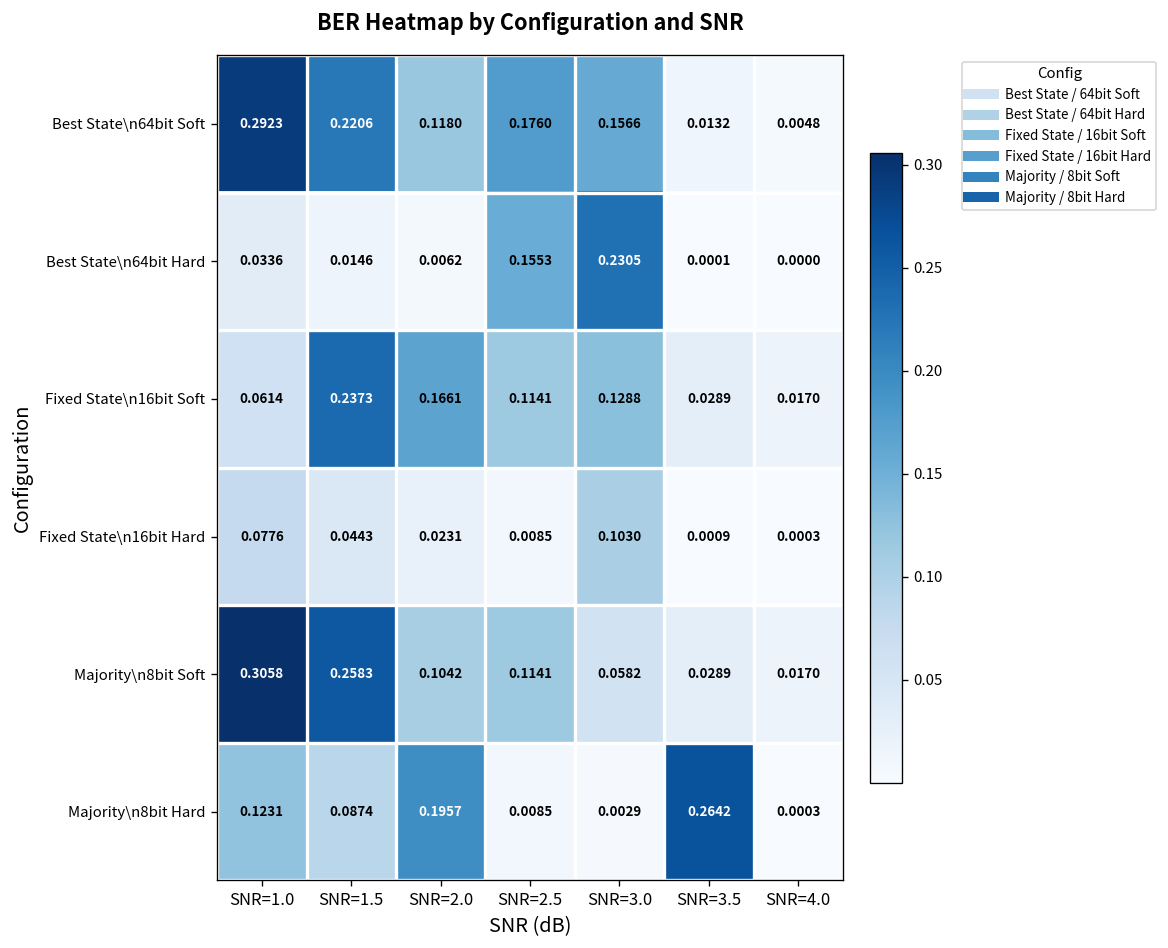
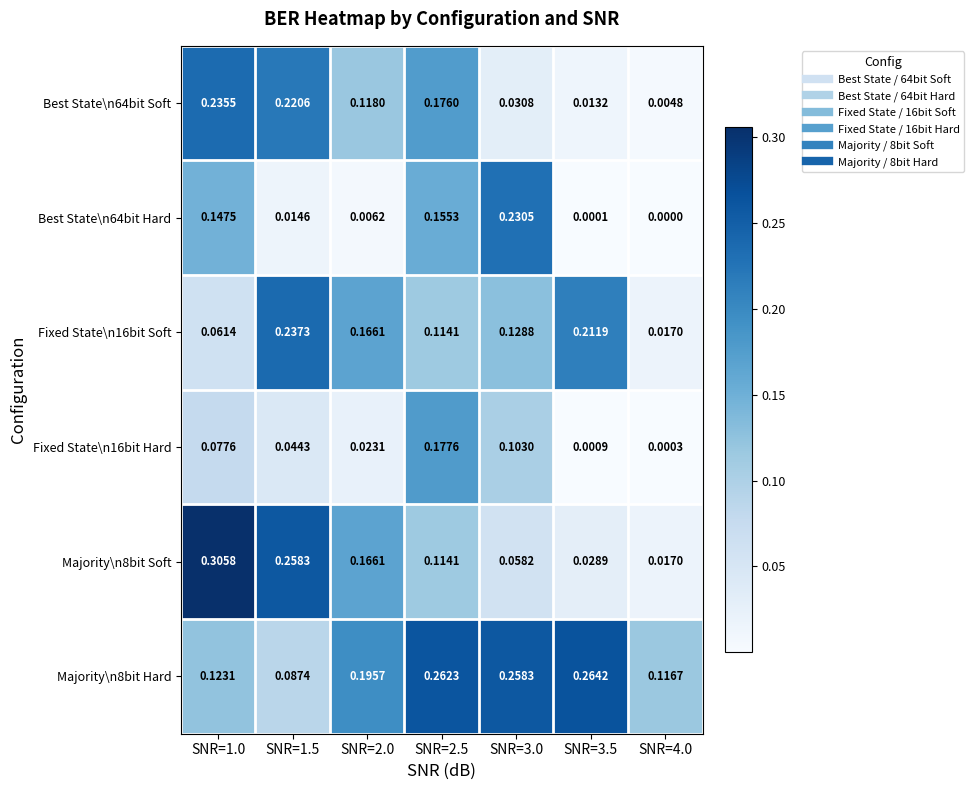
Best State\n64bit Soft, SNR=1.0: 0.2923 -> 0.2355
Best State\n64bit Soft, SNR=3.0: 0.1566 -> 0.0308
Best State\n64bit Hard, SNR=1.0: 0.0336 -> 0.1475
Fixed State\n16bit Soft, SNR=3.5: 0.0289 -> 0.2119
Fixed State\n16bit Hard, SNR=2.5: 0.0085 -> 0.1776
Majority\n8bit Soft, SNR=2.0: 0.1042 -> 0.1661
Majority\n8bit Hard, SNR=2.5: 0.0085 -> 0.2623
Majority\n8bit Hard, SNR=3.0: 0.0029 -> 0.2583
Majority\n8bit Hard, SNR=4.0: 0.0003 -> 0.1167
